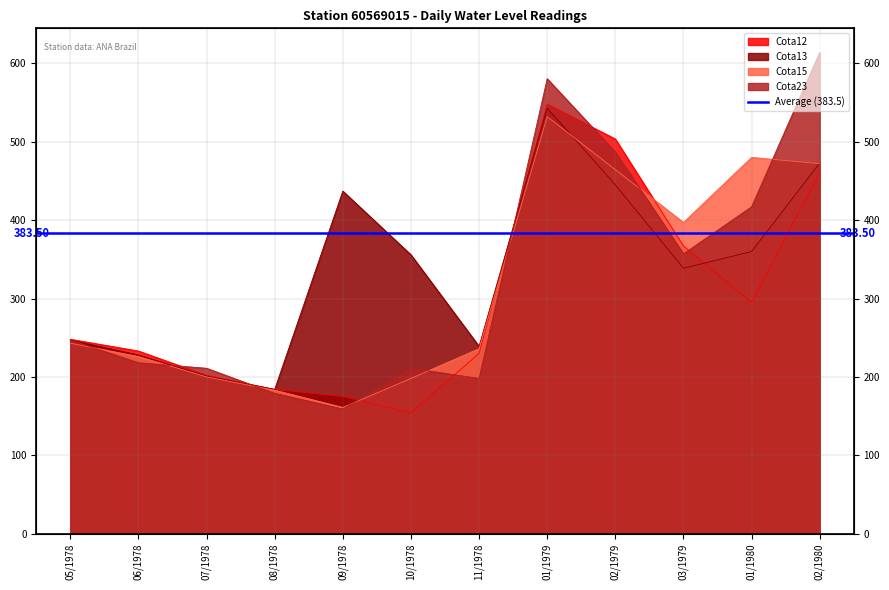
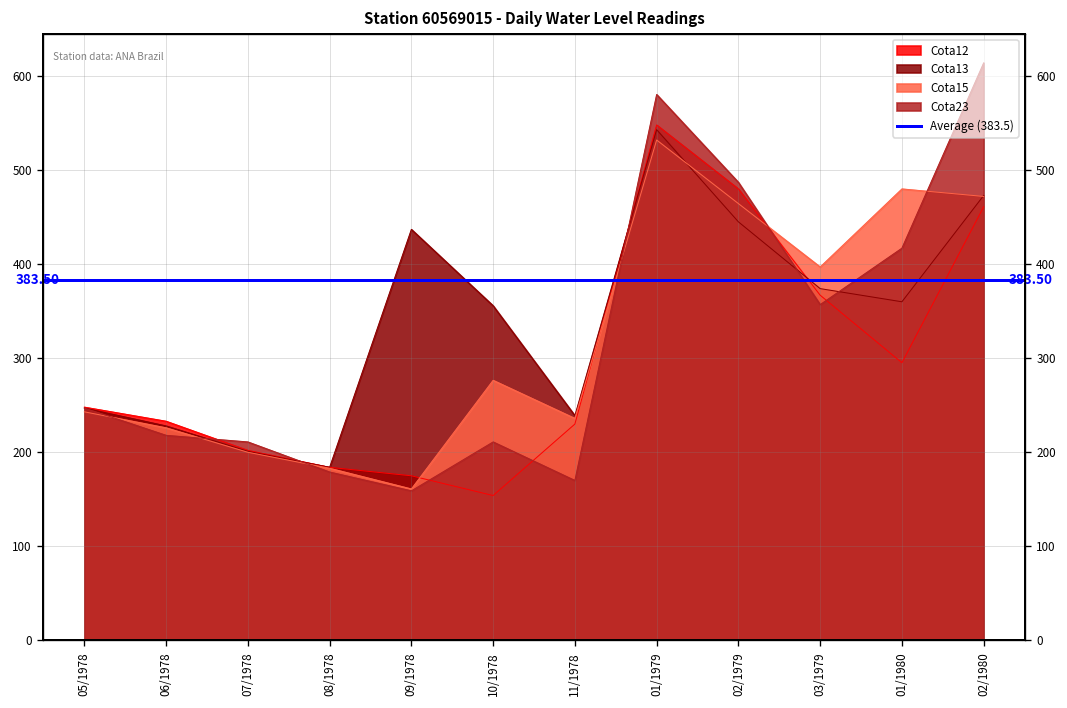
Cota15, 10/1978: 200 -> 280
Cota23, 11/1978: 200 -> 170
Cota12, 02/1979: 500 -> 480
Cota13, 03/1979: 340 -> 370
